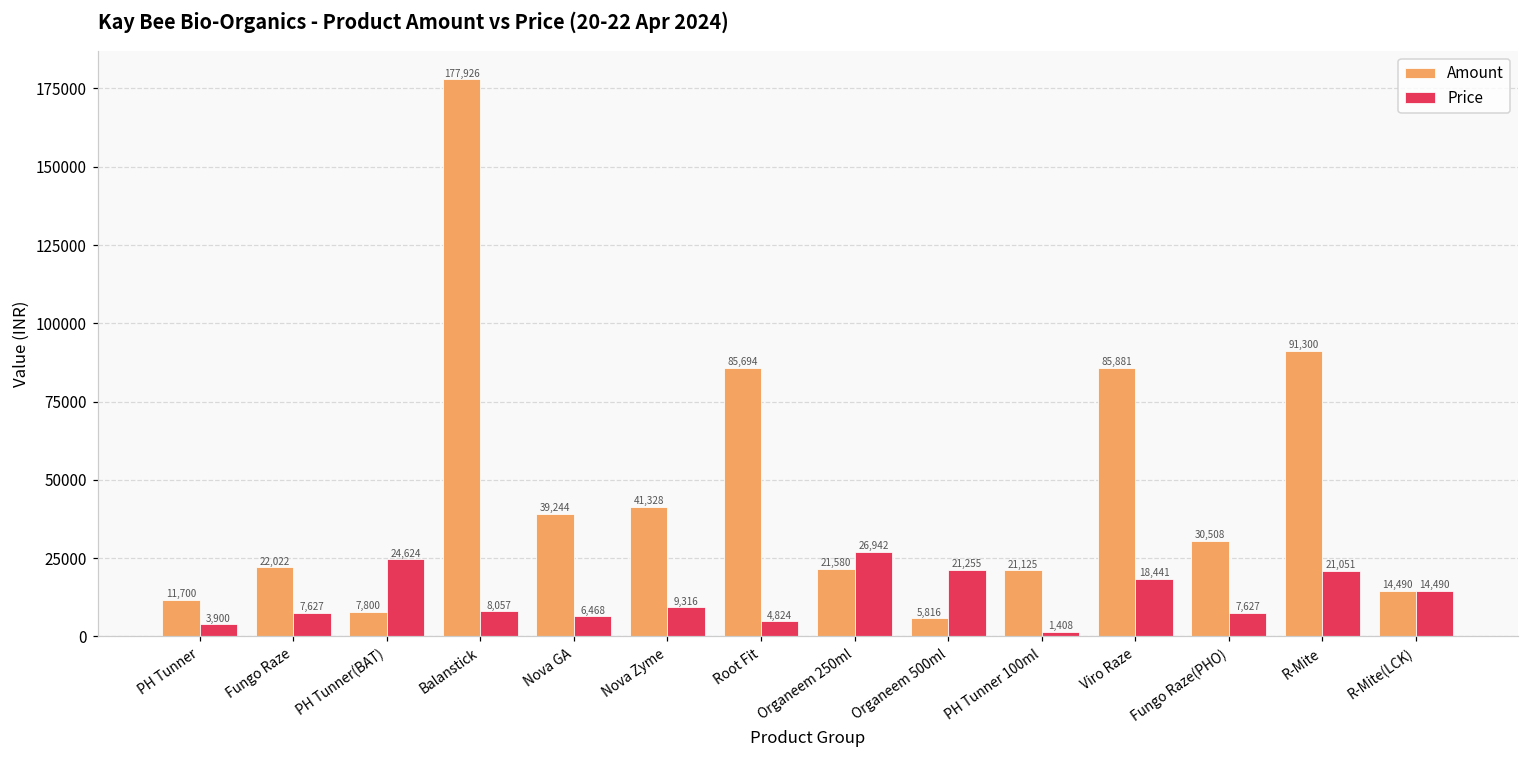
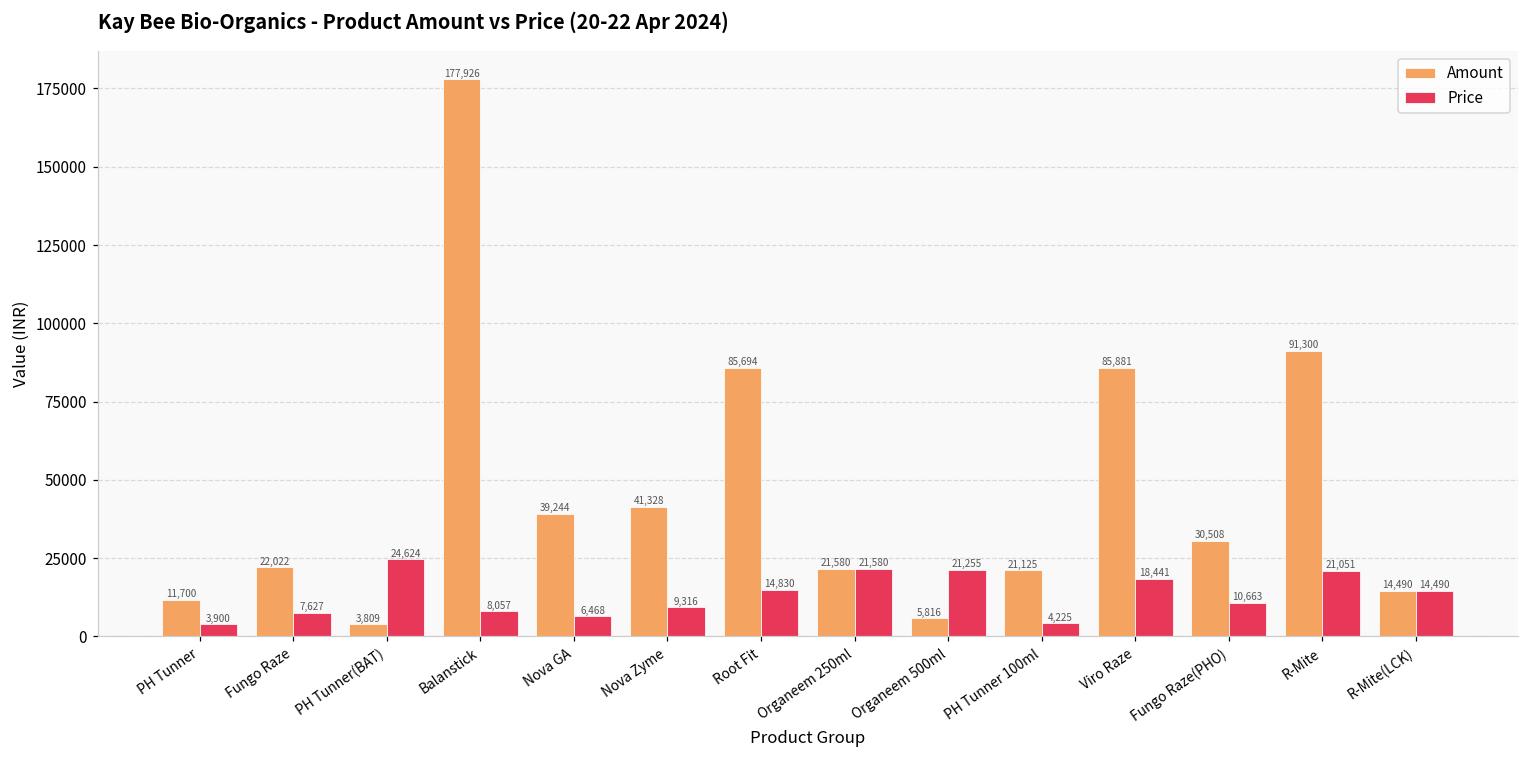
Amount, PH Tunner(BAT): 7,800 -> 3,809
Price, Root Fit: 4,824 -> 14,830
Price, Organeem 250ml: 26,942 -> 21,580
Price, PH Tunner 100ml: 1,408 -> 4,225
Price, Fungo Raze(PHO): 7,627 -> 10,663
